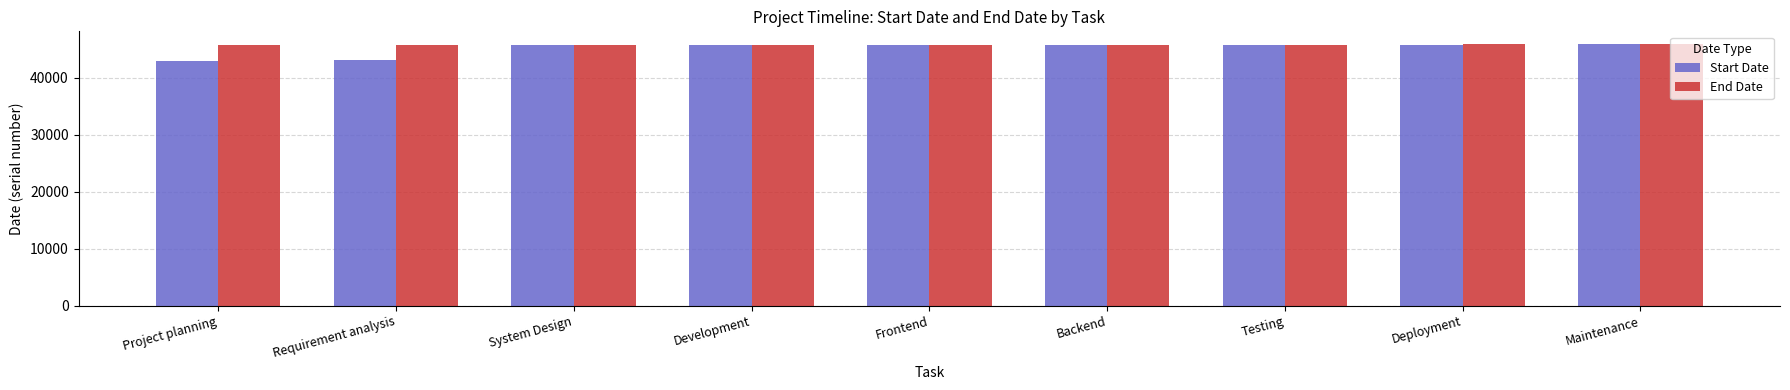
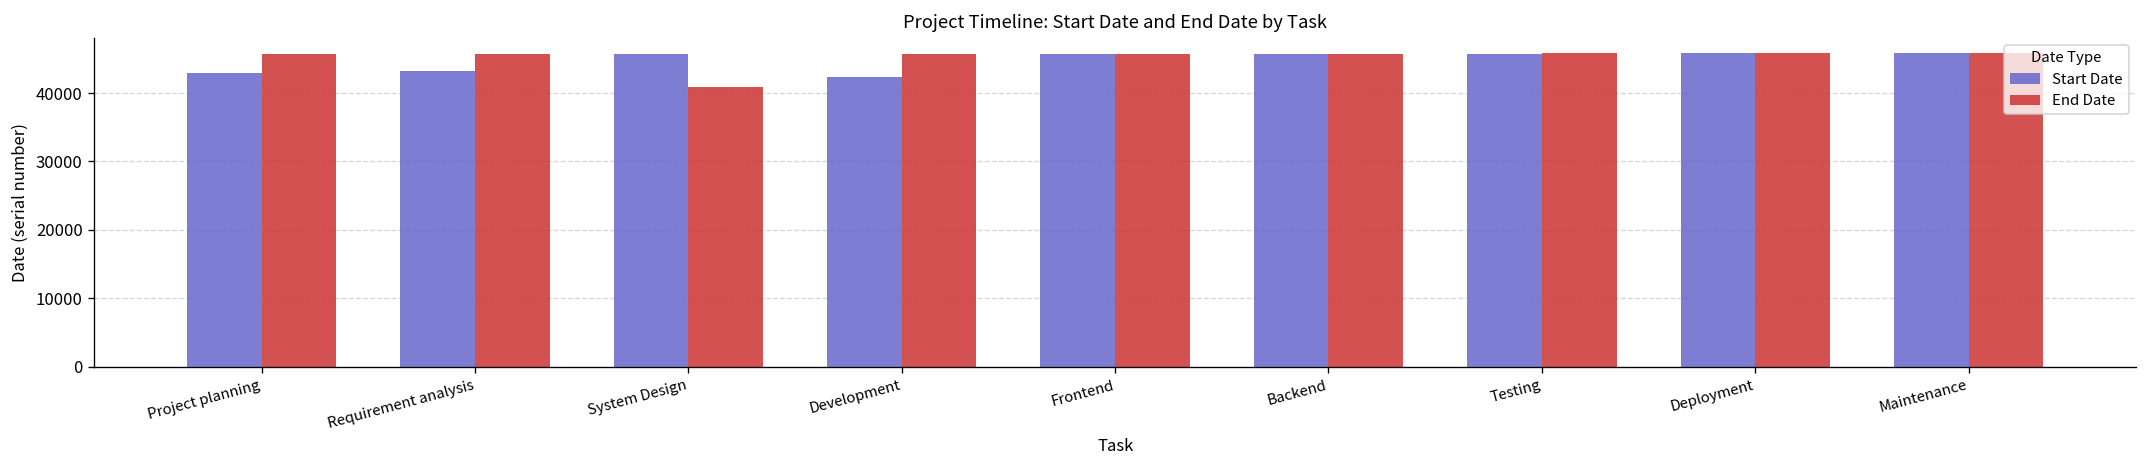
End Date, System Design: 46000 -> 41000
Start Date, Development: 46000 -> 42000
